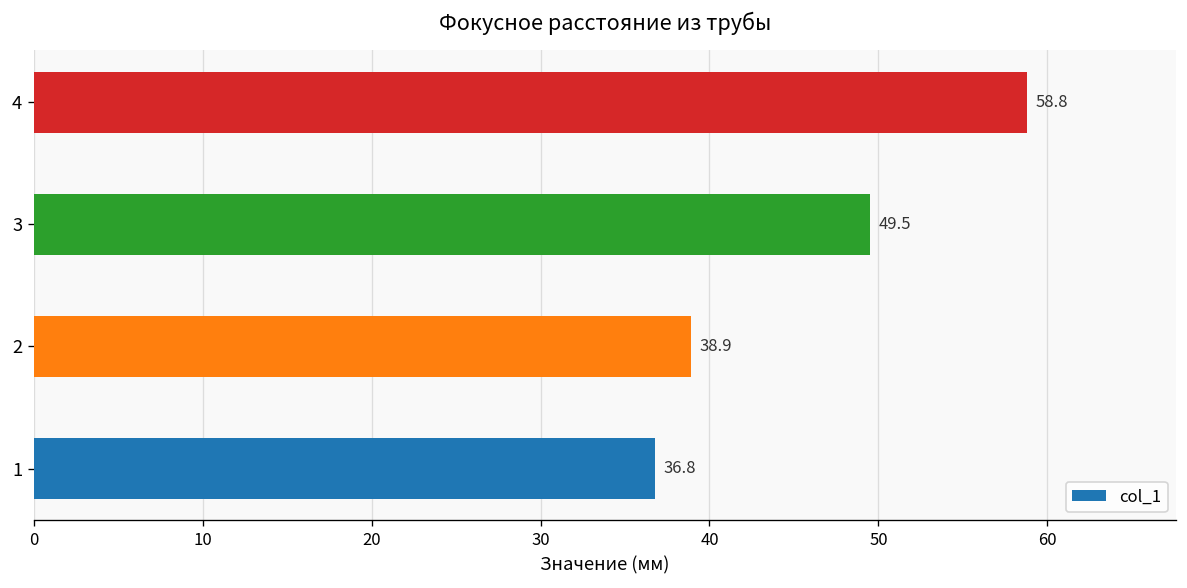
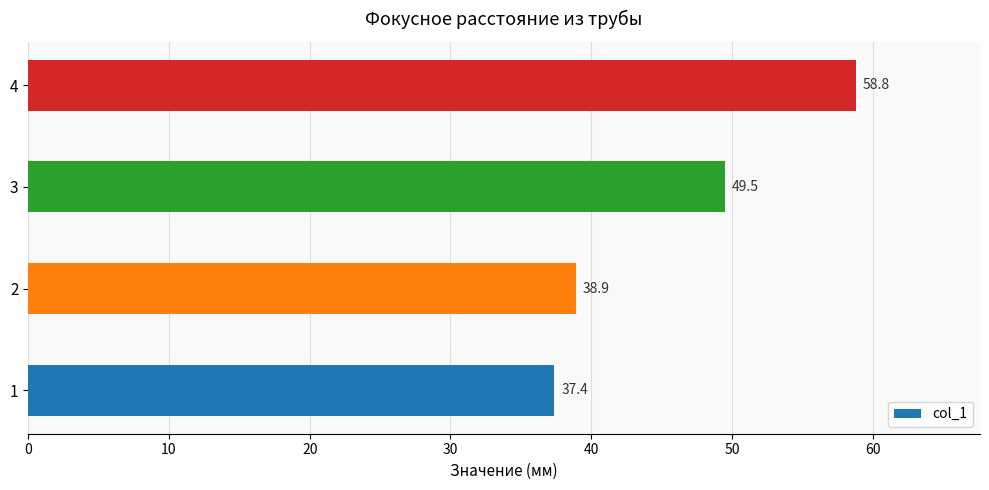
1: 36.8 -> 37.4
